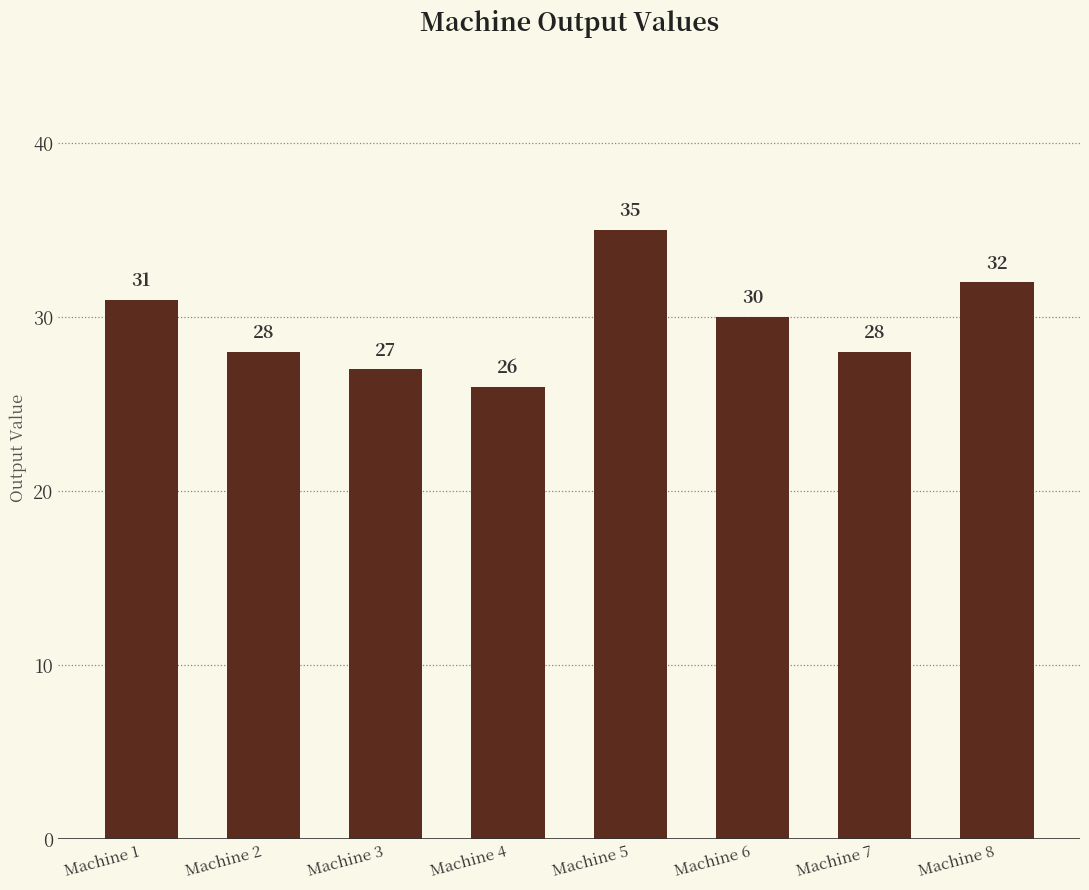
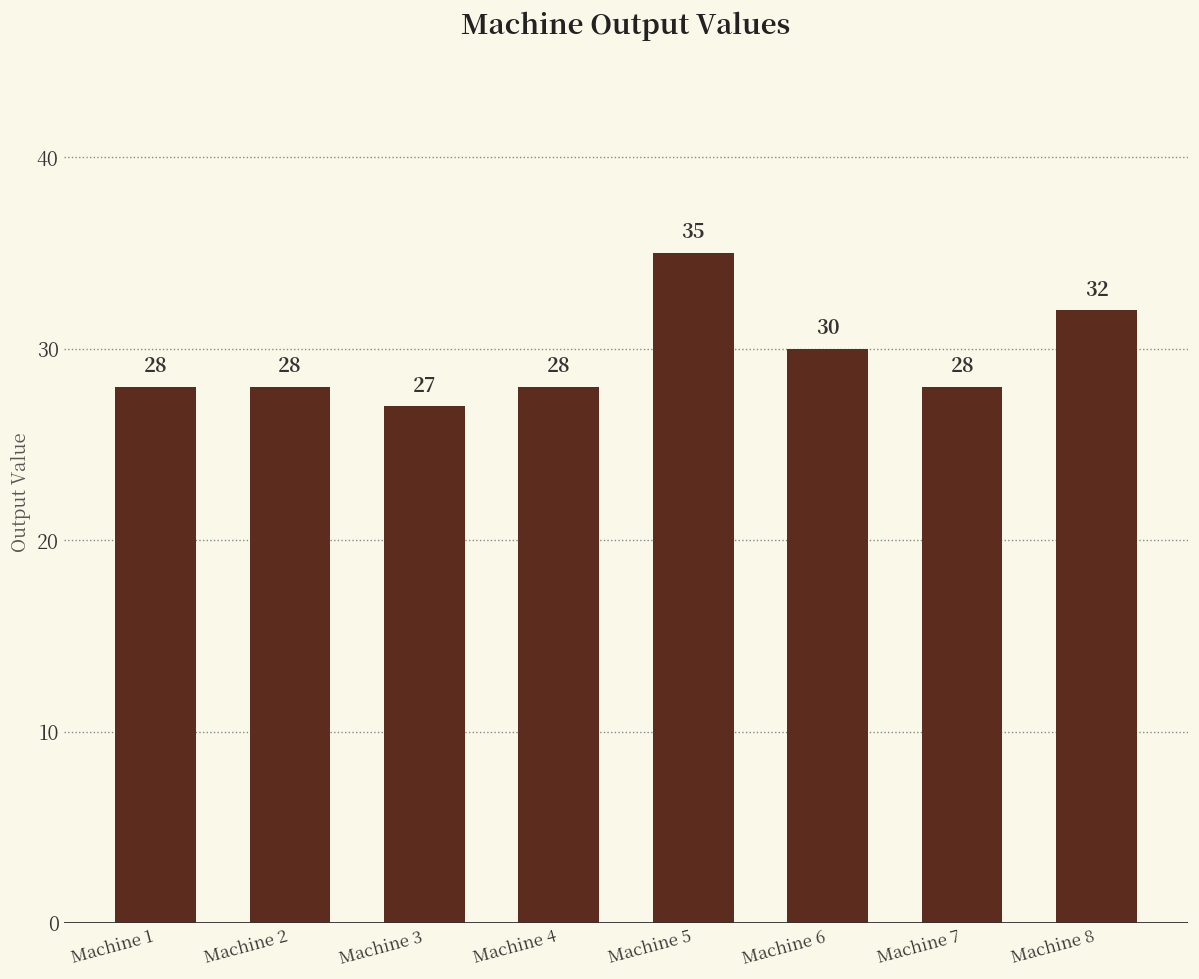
Machine 1: 31 -> 28
Machine 4: 26 -> 28
